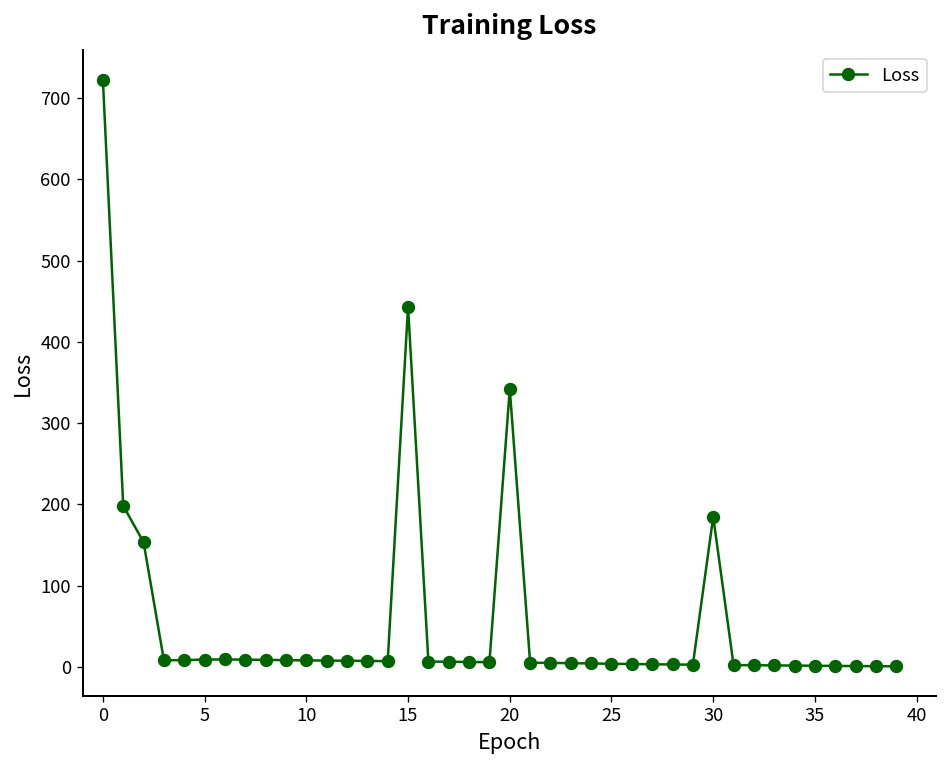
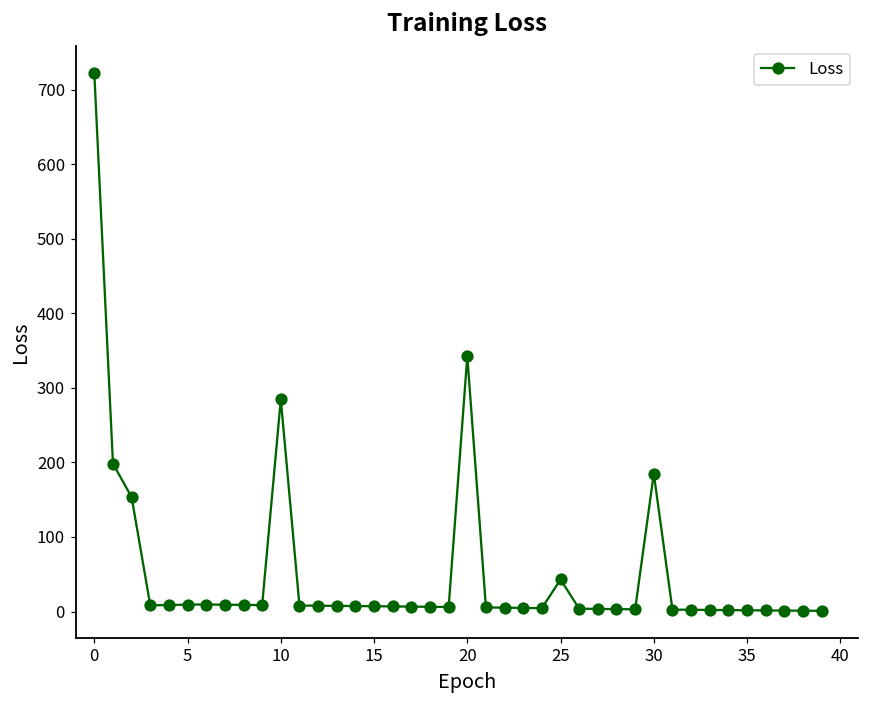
10: 10 -> 280
15: 440 -> 10
25: 0 -> 40
